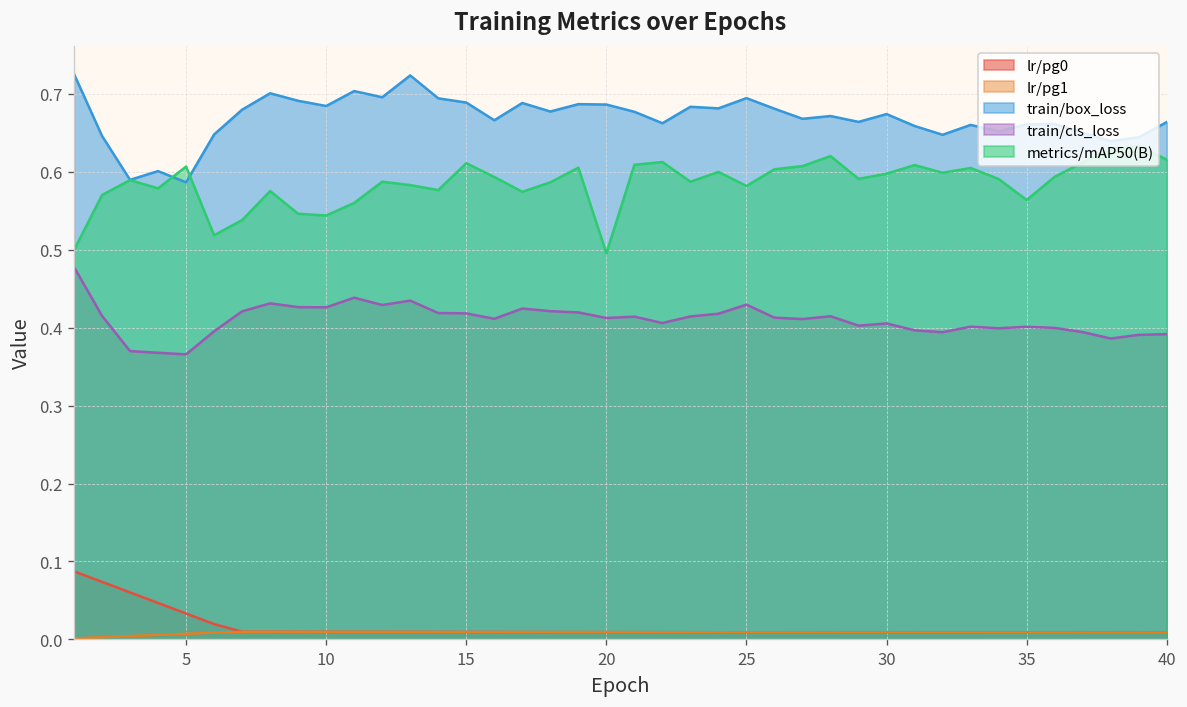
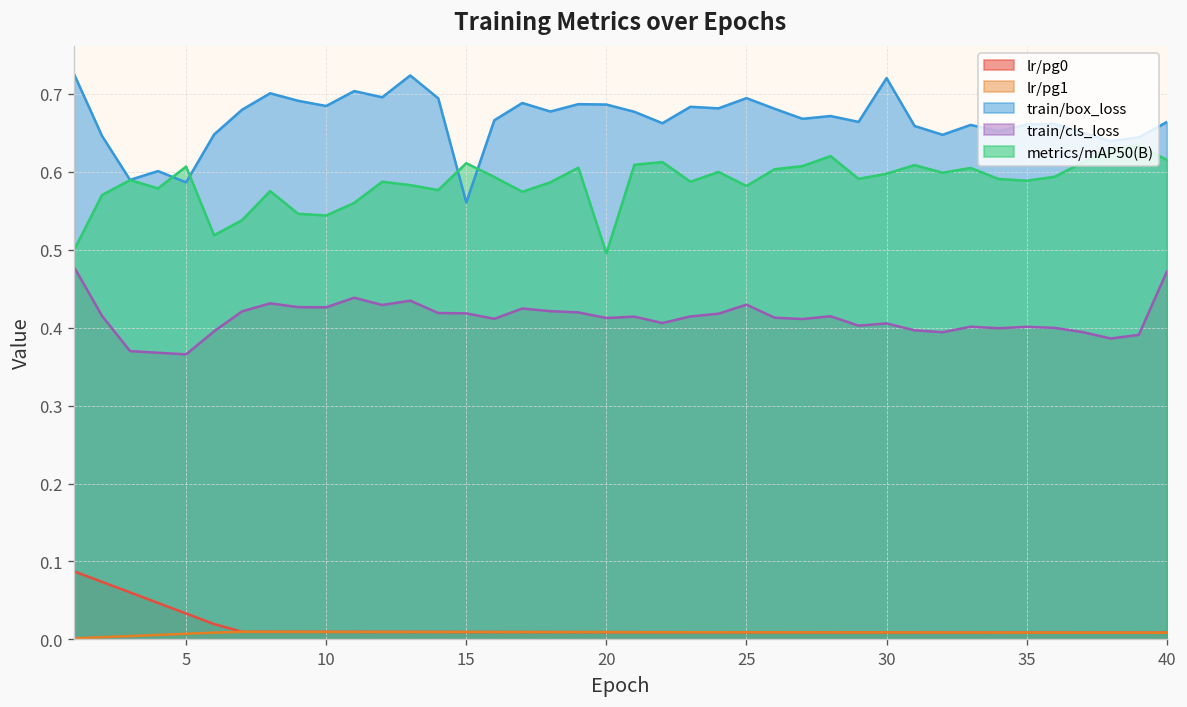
train/box_loss, 15: 0.69 -> 0.56
train/box_loss, 30: 0.67 -> 0.72
metrics/mAP50(B), 35: 0.56 -> 0.59
train/cls_loss, 40: 0.39 -> 0.47
